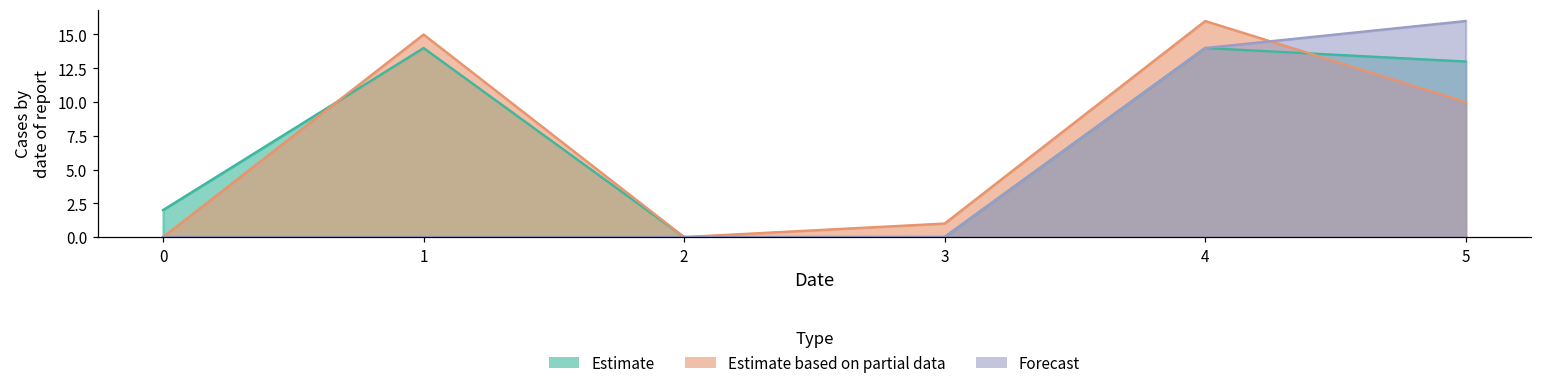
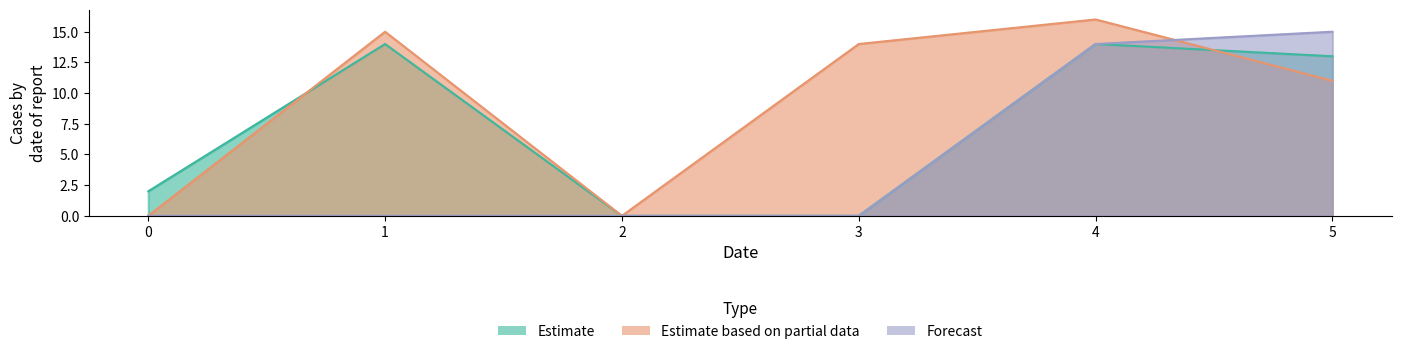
Estimate based on partial data, 3: 1 -> 14
Estimate based on partial data, 5: 10 -> 11
Forecast, 5: 16 -> 15
